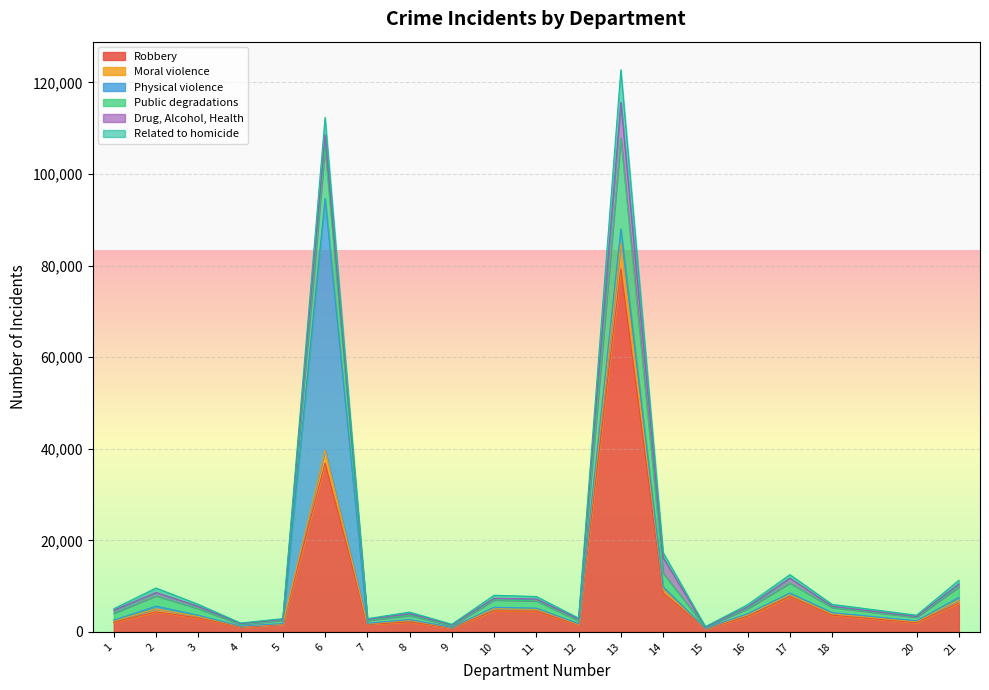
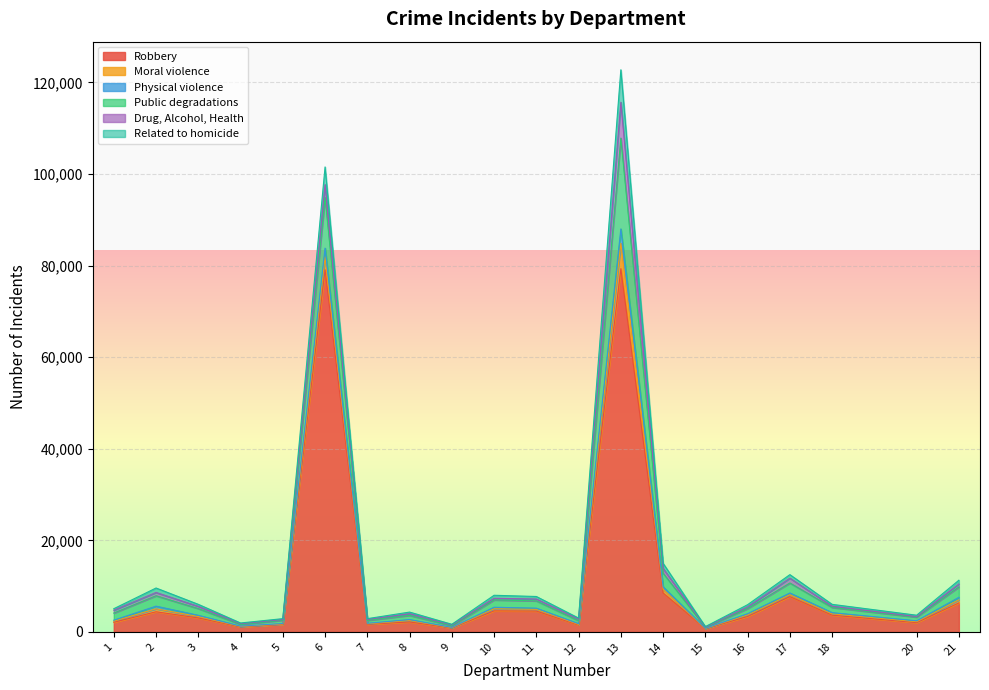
Robbery, 6: 37,000 -> 79,000
Physical violence, 6: 55,000 -> 2,000
Drug, Alcohol, Health, 14: 3,000 -> 1,000
